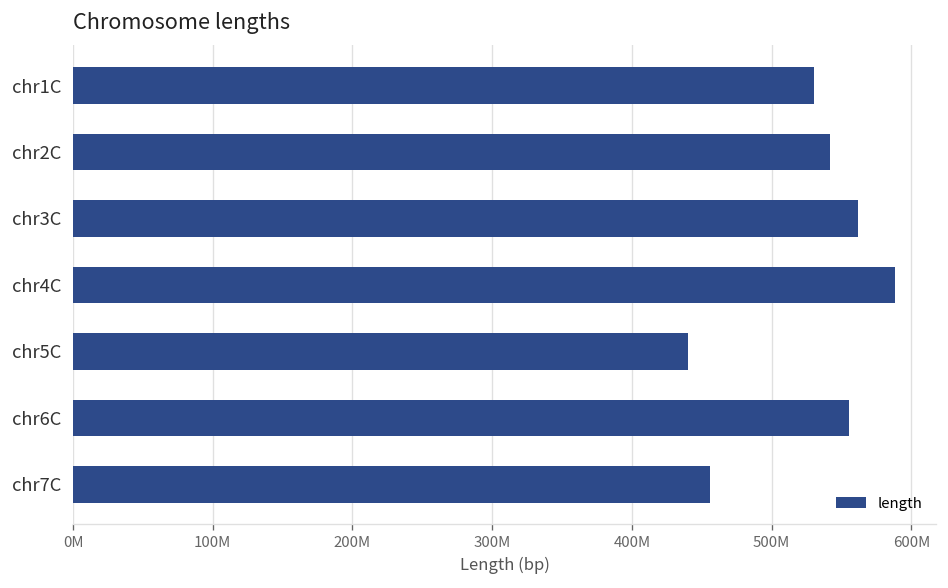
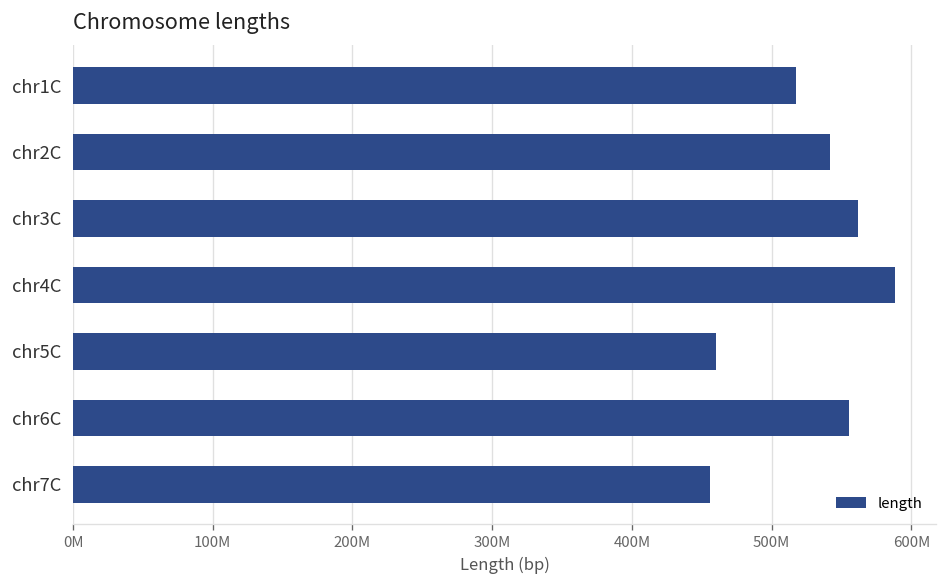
chr1C: 530000000 -> 517000000
chr5C: 440000000 -> 460000000
